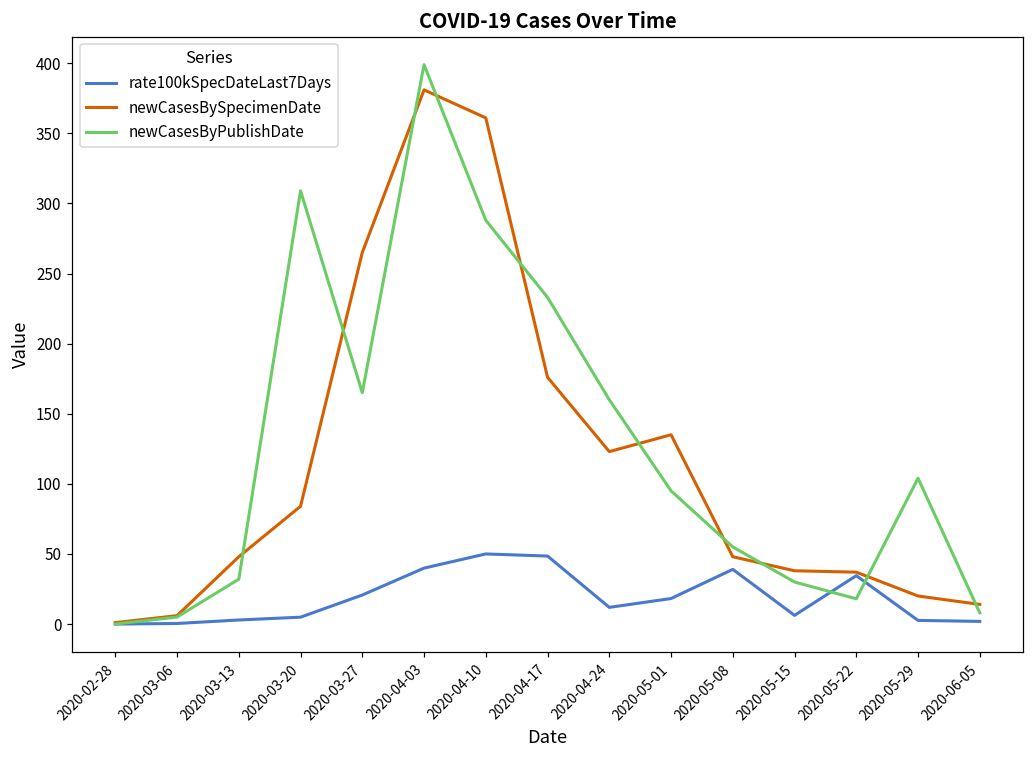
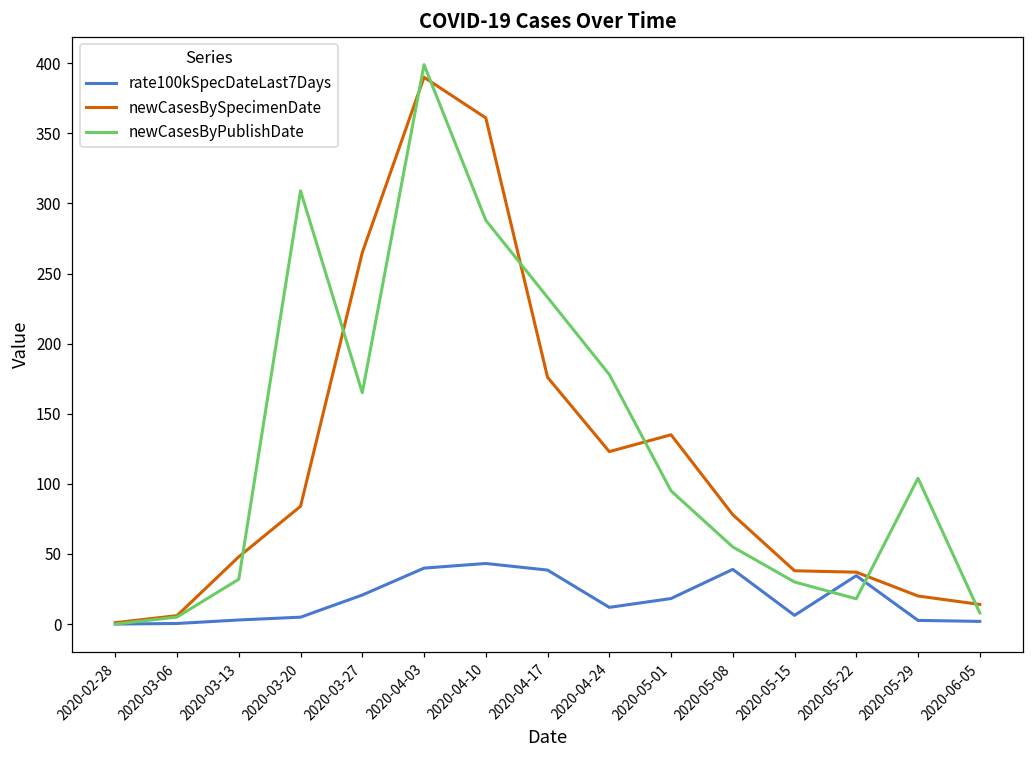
newCasesBySpecimenDate, 2020-04-03: 381 -> 390
rate100kSpecDateLast7Days, 2020-04-10: 50 -> 43
rate100kSpecDateLast7Days, 2020-04-17: 49 -> 39
newCasesByPublishDate, 2020-04-24: 160 -> 178
newCasesBySpecimenDate, 2020-05-08: 48 -> 78
